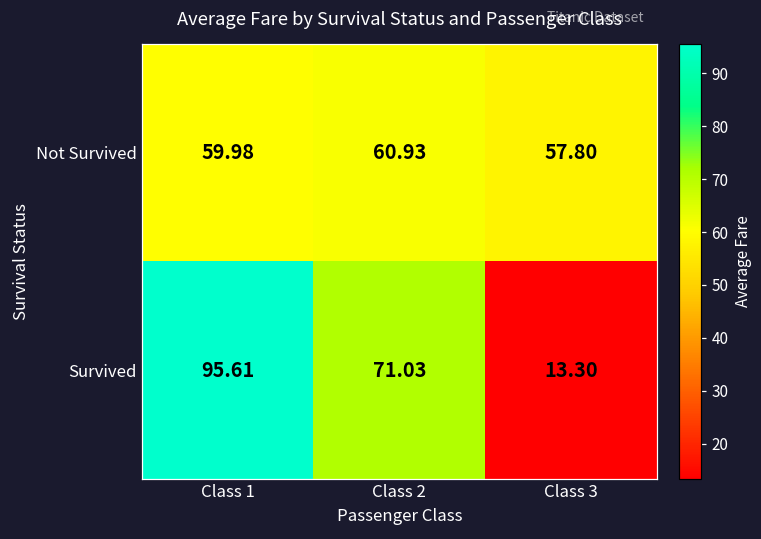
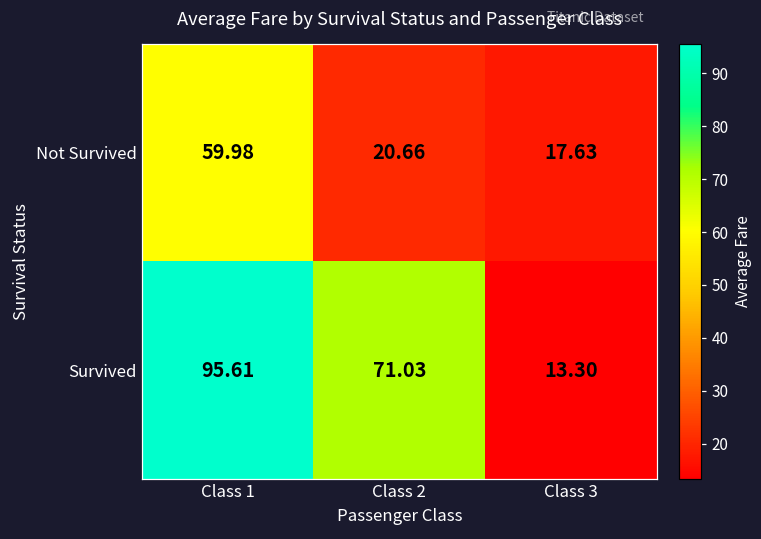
Not Survived, Class 2: 60.93 -> 20.66
Not Survived, Class 3: 57.80 -> 17.63
